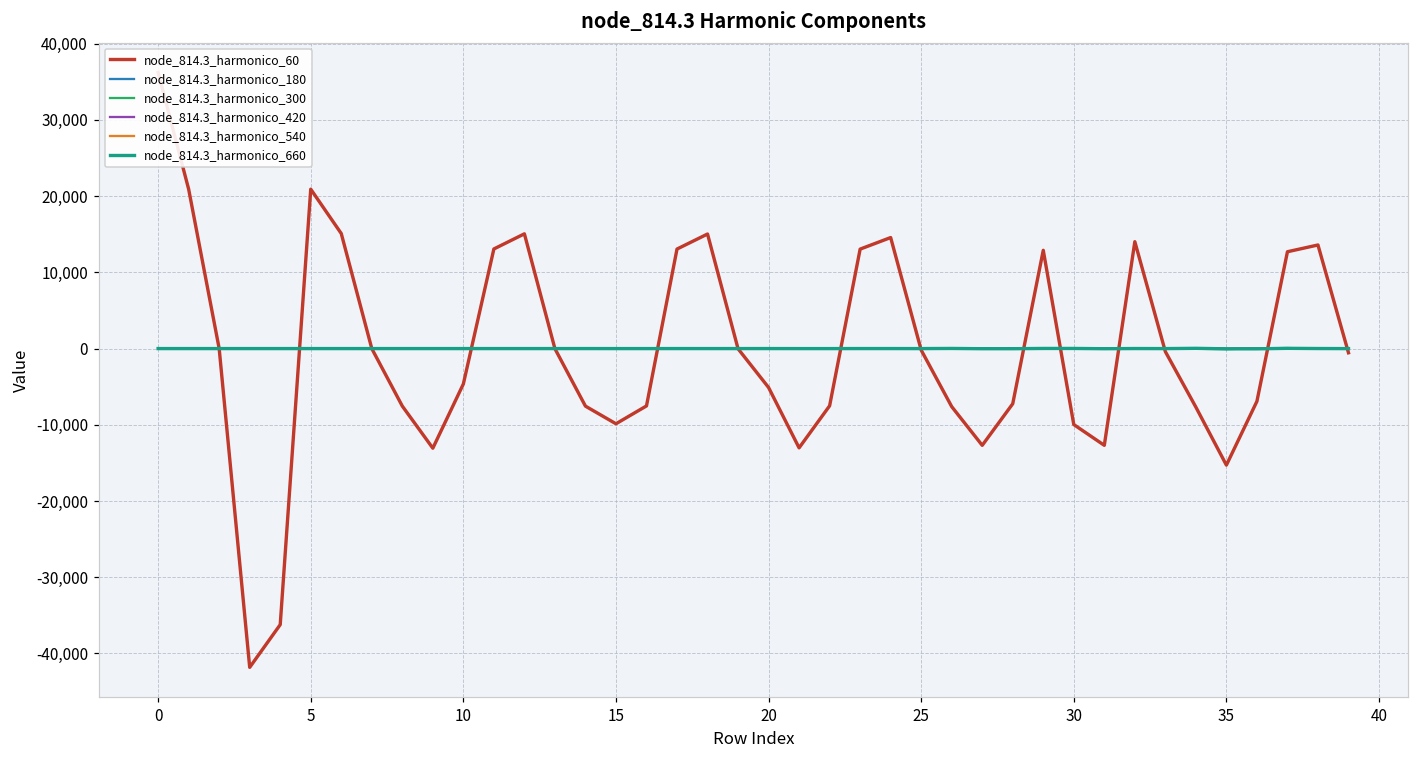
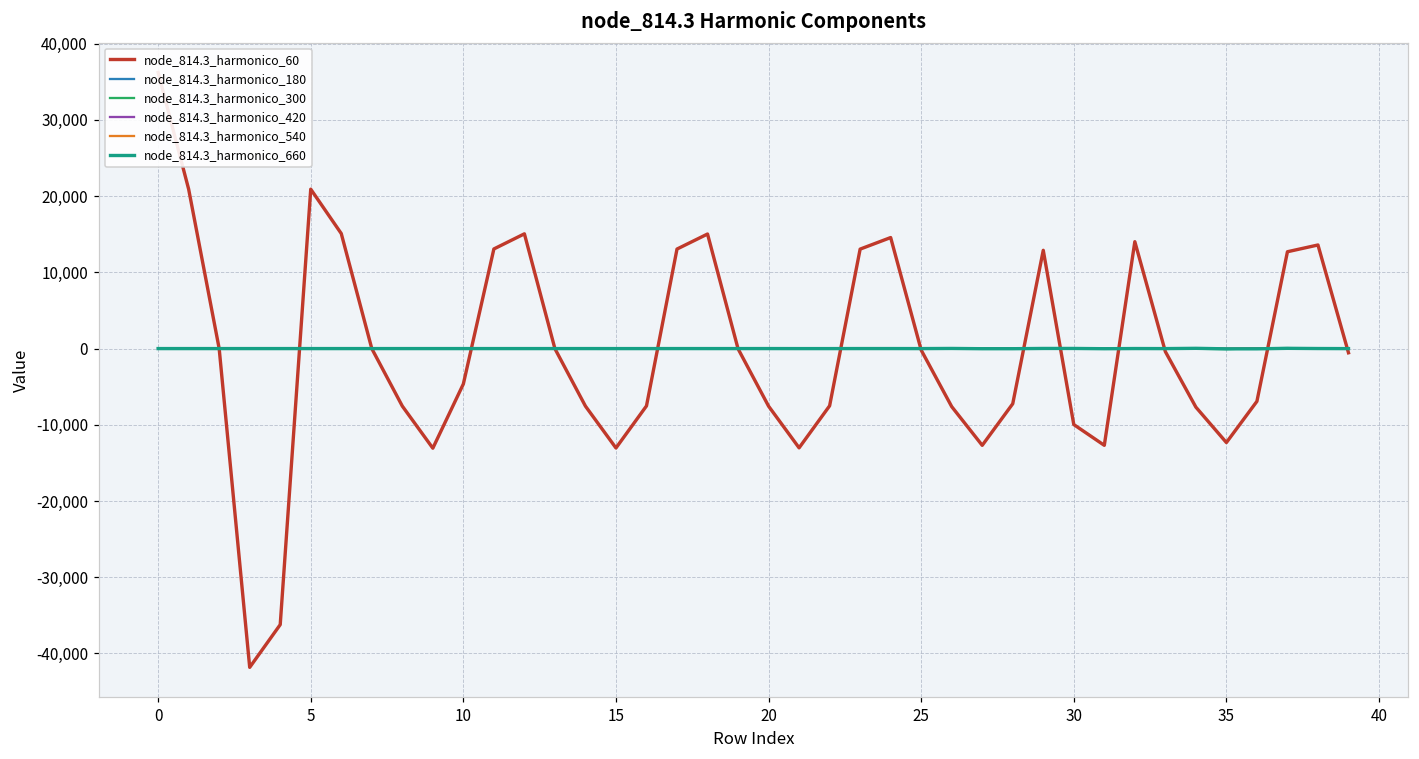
node_814.3_harmonico_60, 15: -10,000 -> -13,000
node_814.3_harmonico_60, 20: -5,000 -> -8,000
node_814.3_harmonico_60, 35: -15,000 -> -12,000
